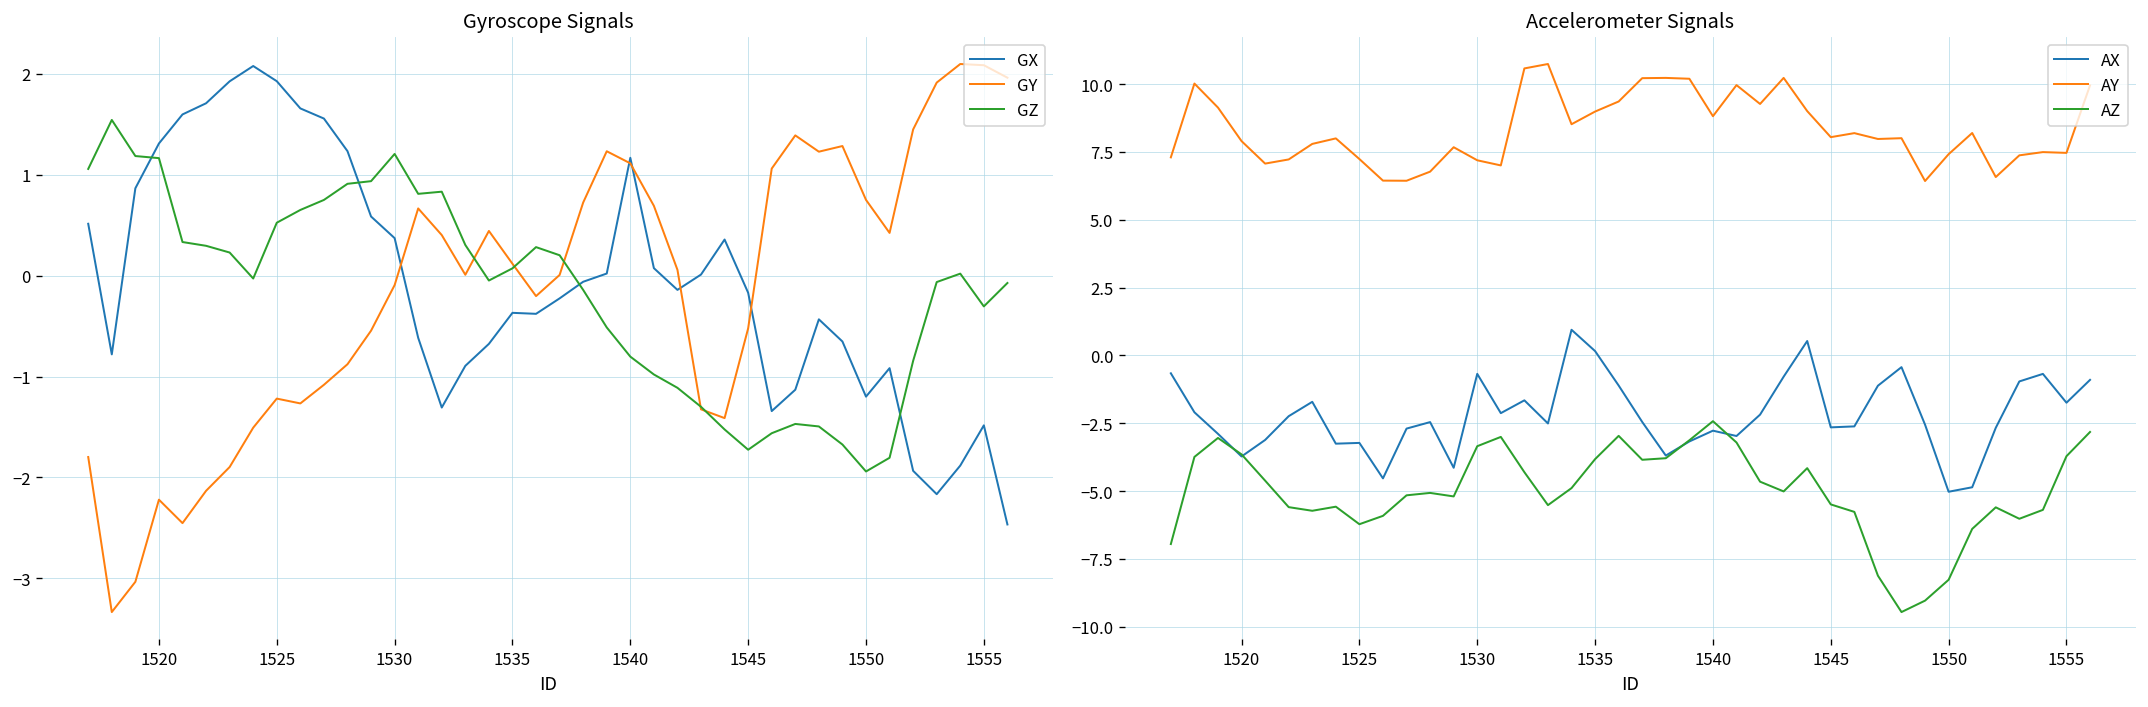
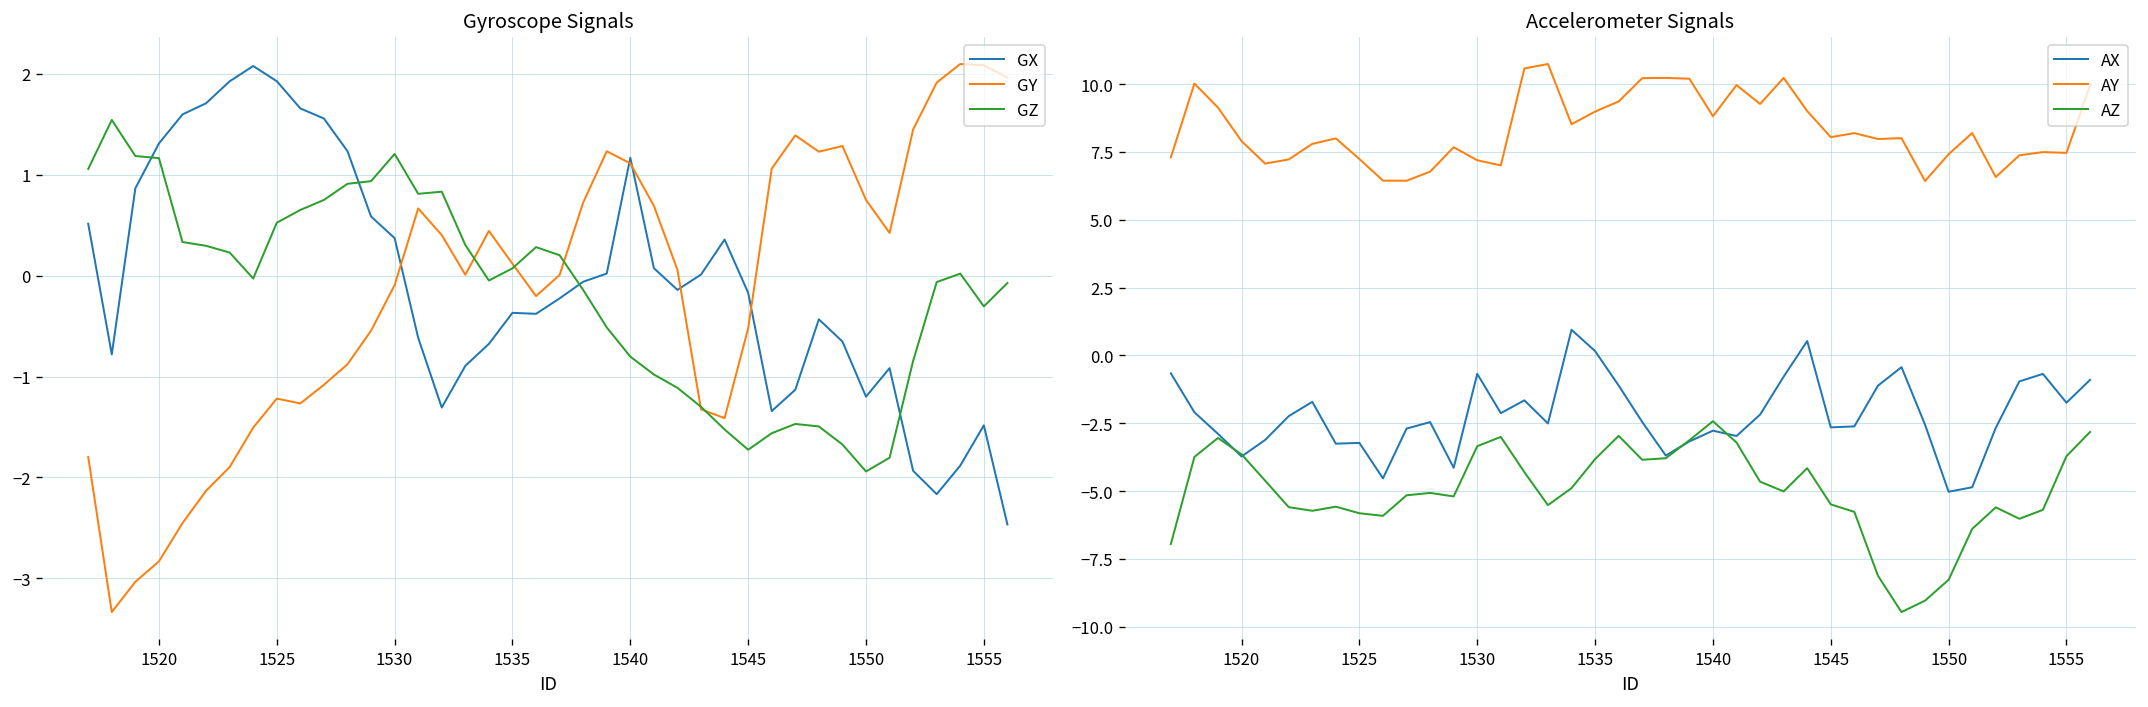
Gyroscope Signals, GY, 1520: -2.2 -> -2.8
Accelerometer Signals, AZ, 1525: -6.2 -> -5.8
